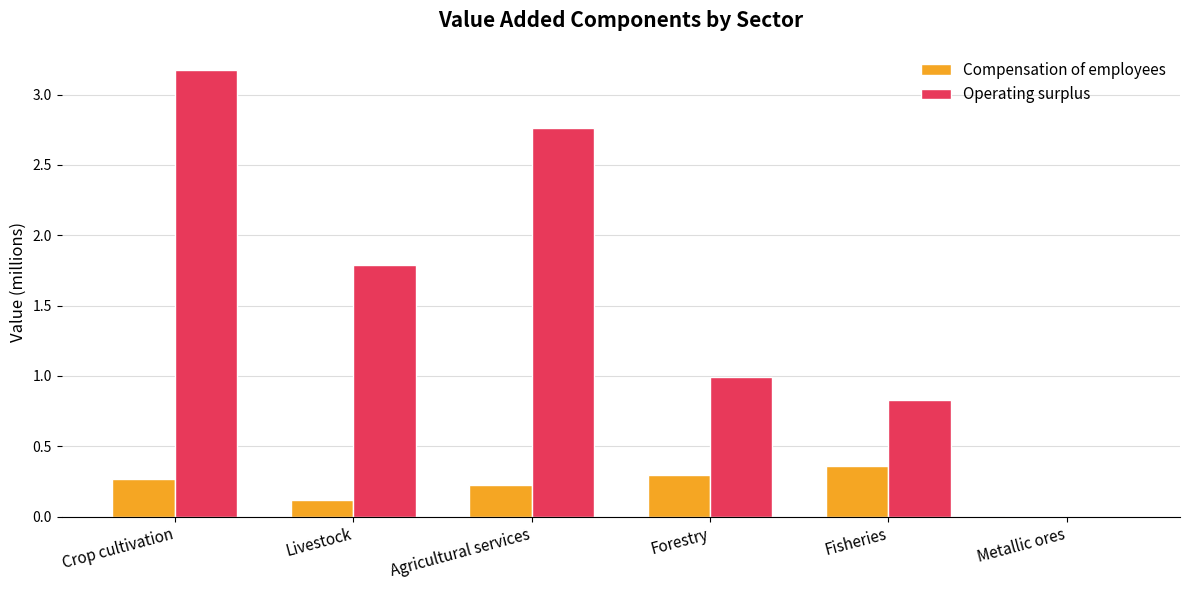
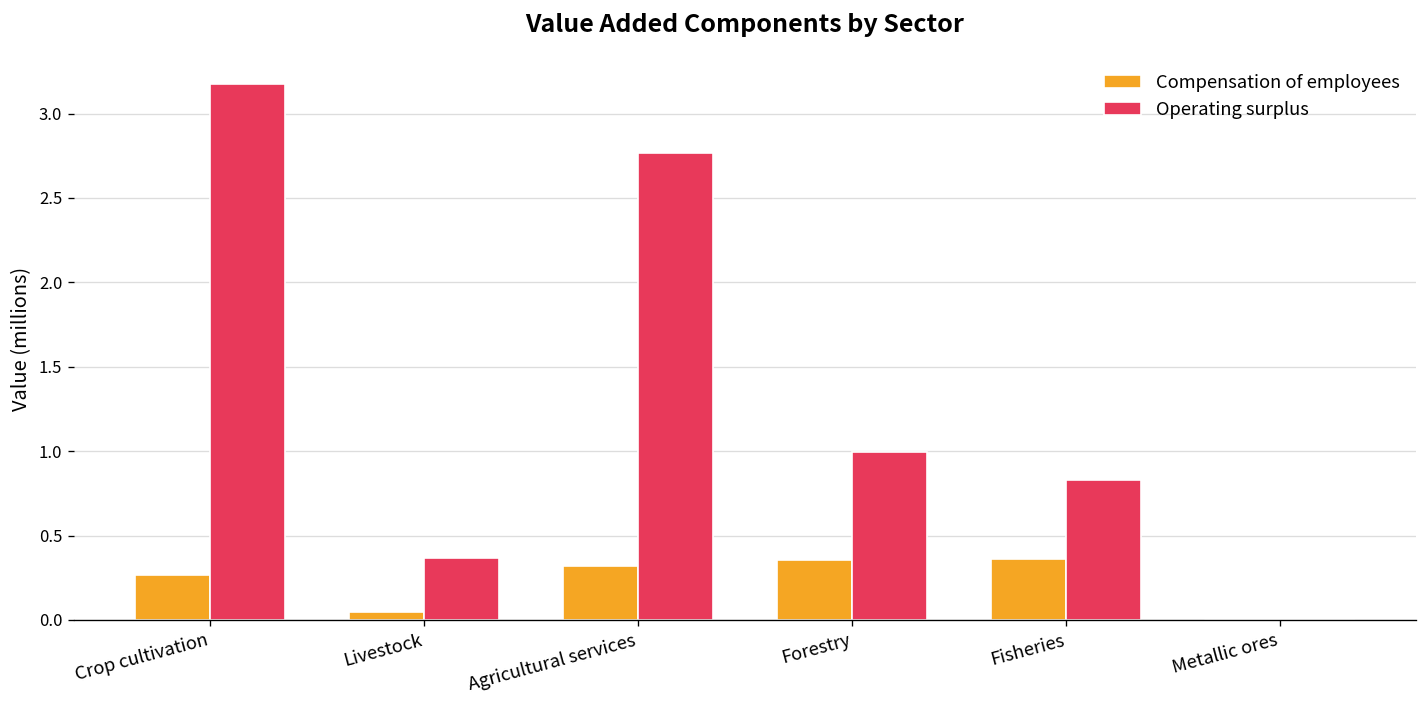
Compensation of employees, Livestock: 0.12 -> 0.05
Operating surplus, Livestock: 1.79 -> 0.36
Compensation of employees, Agricultural services: 0.23 -> 0.32
Compensation of employees, Forestry: 0.30 -> 0.35
